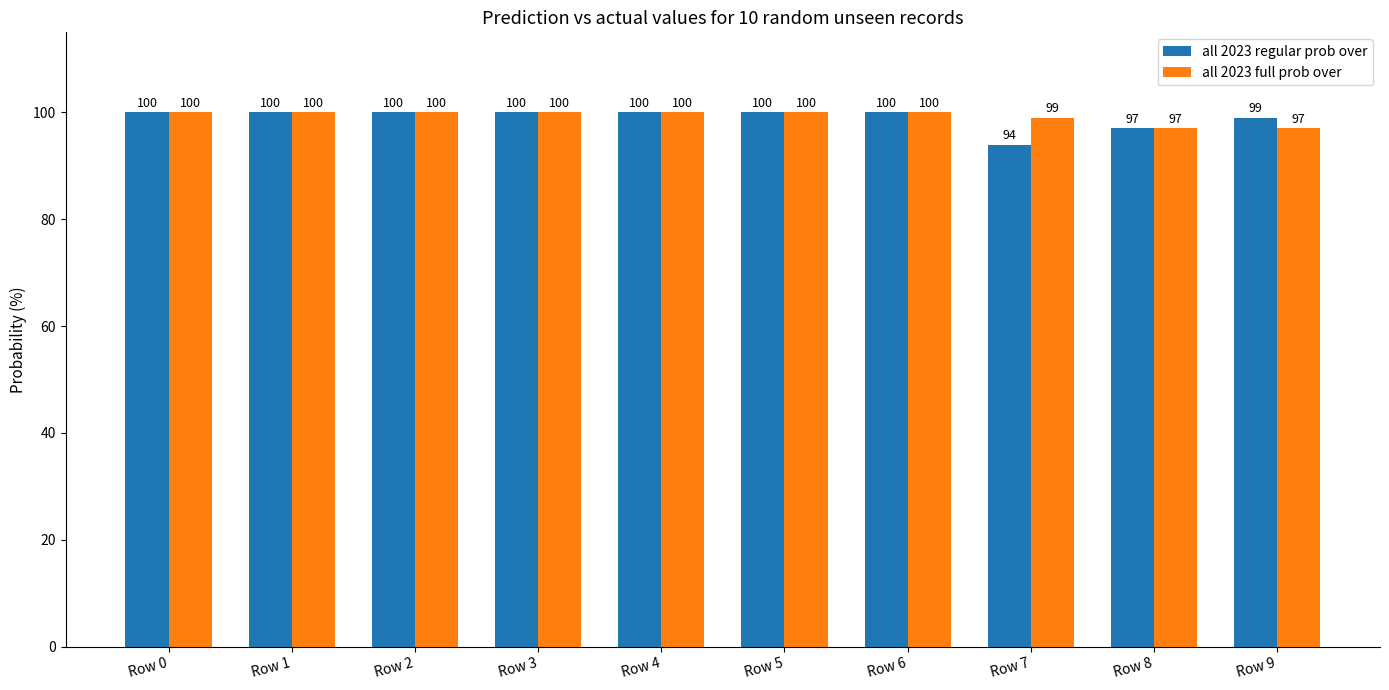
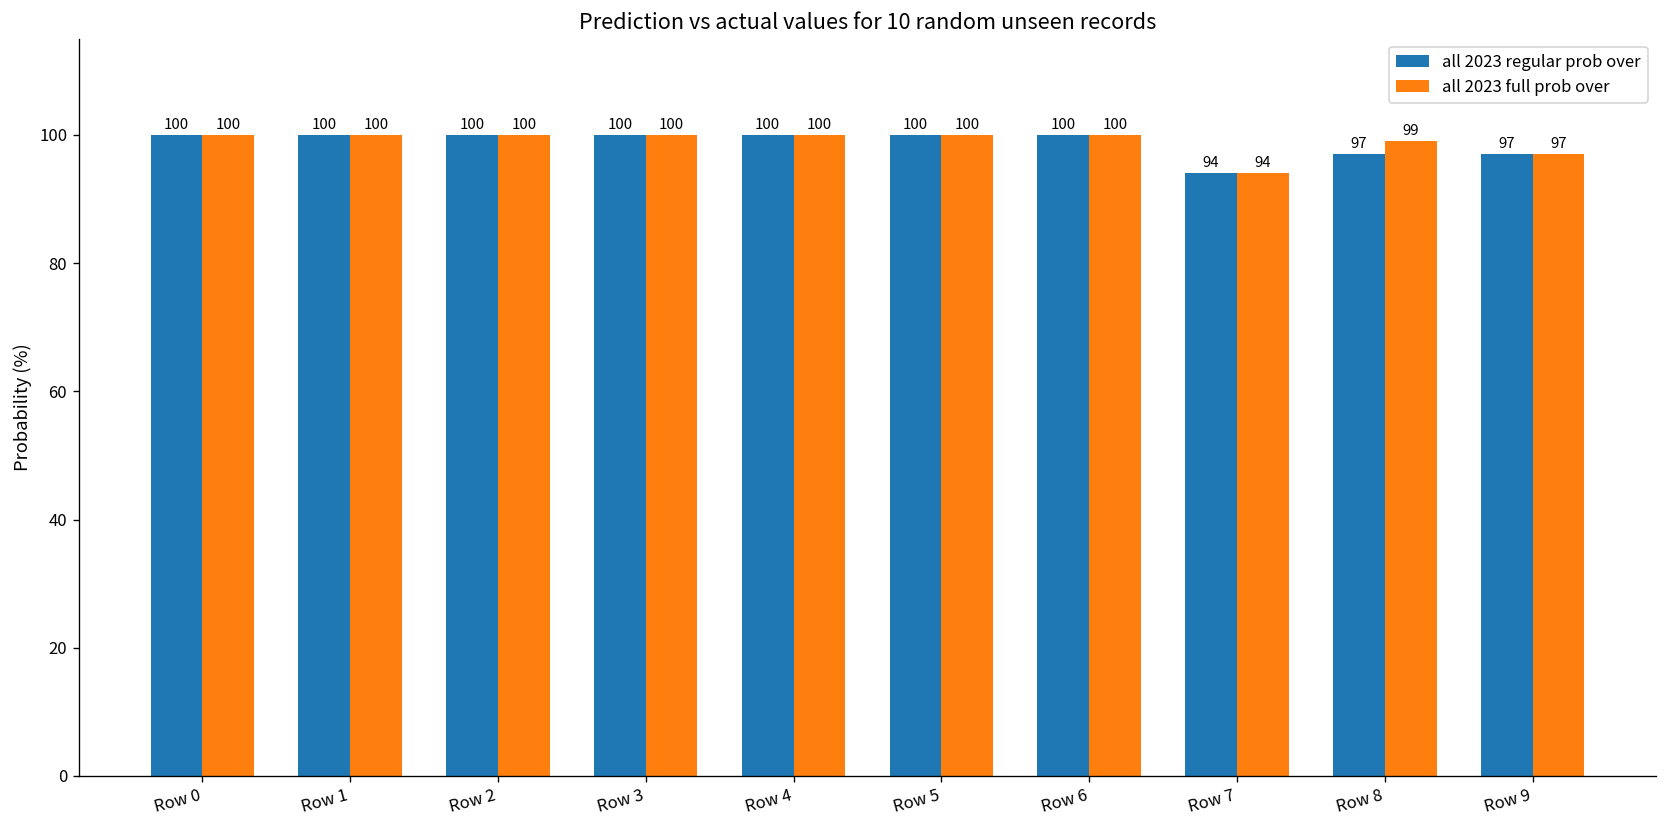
all 2023 full prob over, Row 7: 99 -> 94
all 2023 full prob over, Row 8: 97 -> 99
all 2023 regular prob over, Row 9: 99 -> 97
